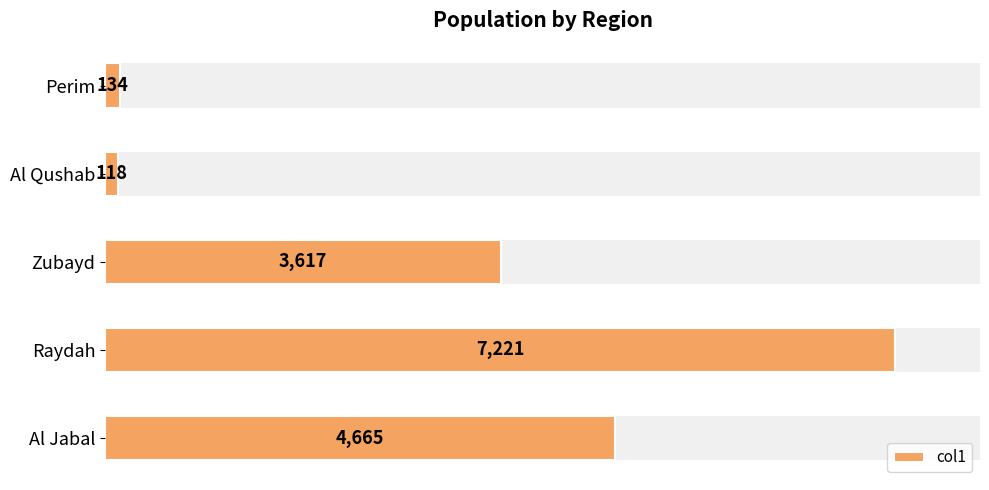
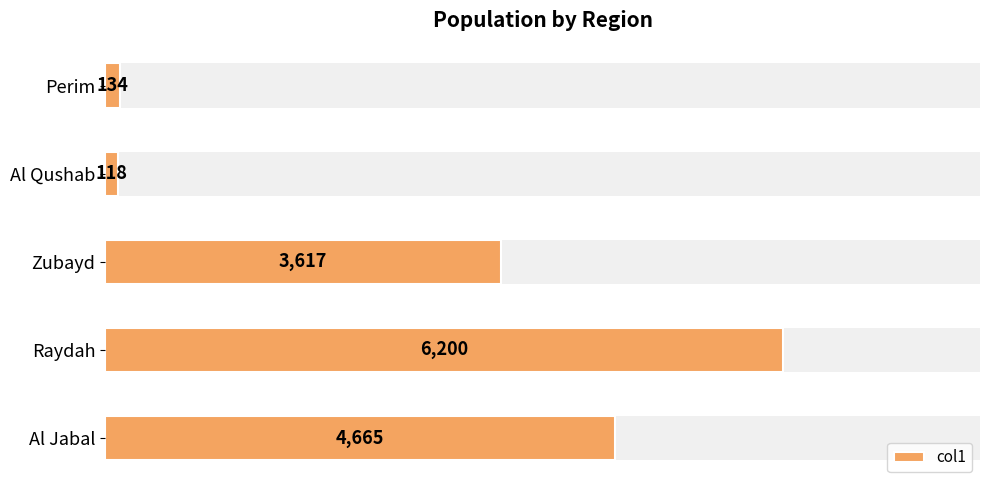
col1, Raydah: 7,221 -> 6,200
